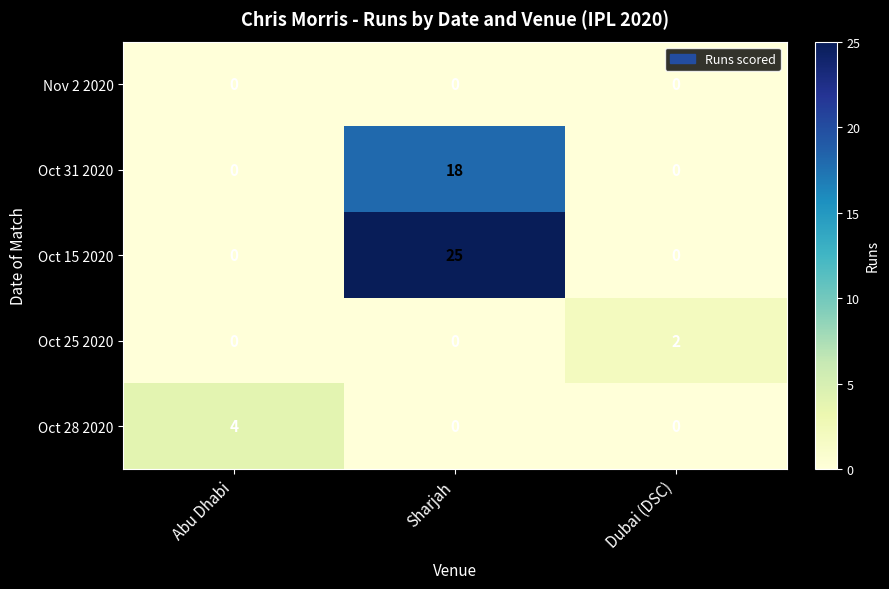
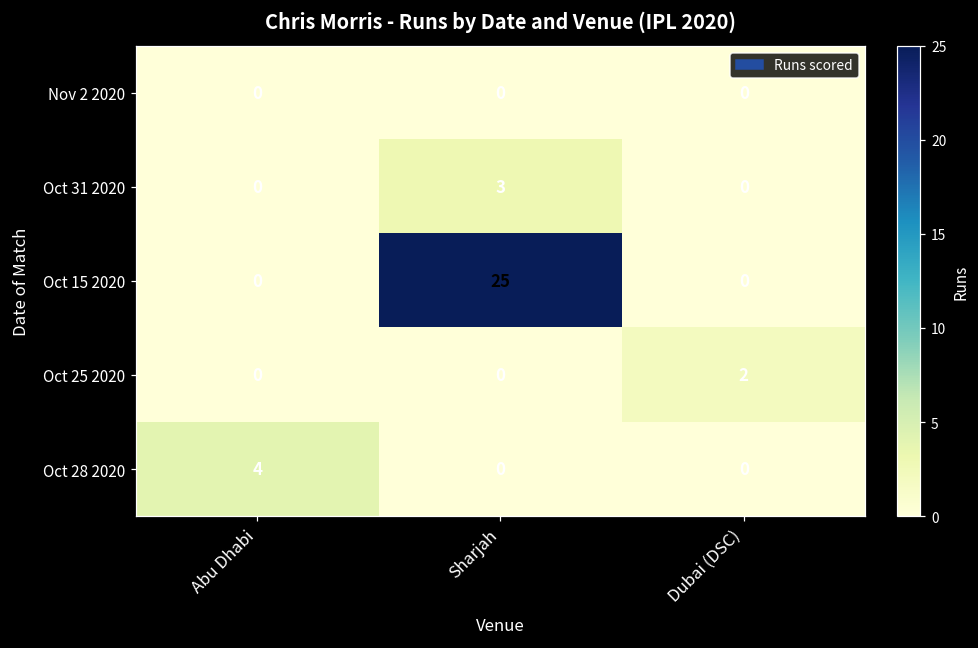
Oct 31 2020, Sharjah: 18 -> 3
